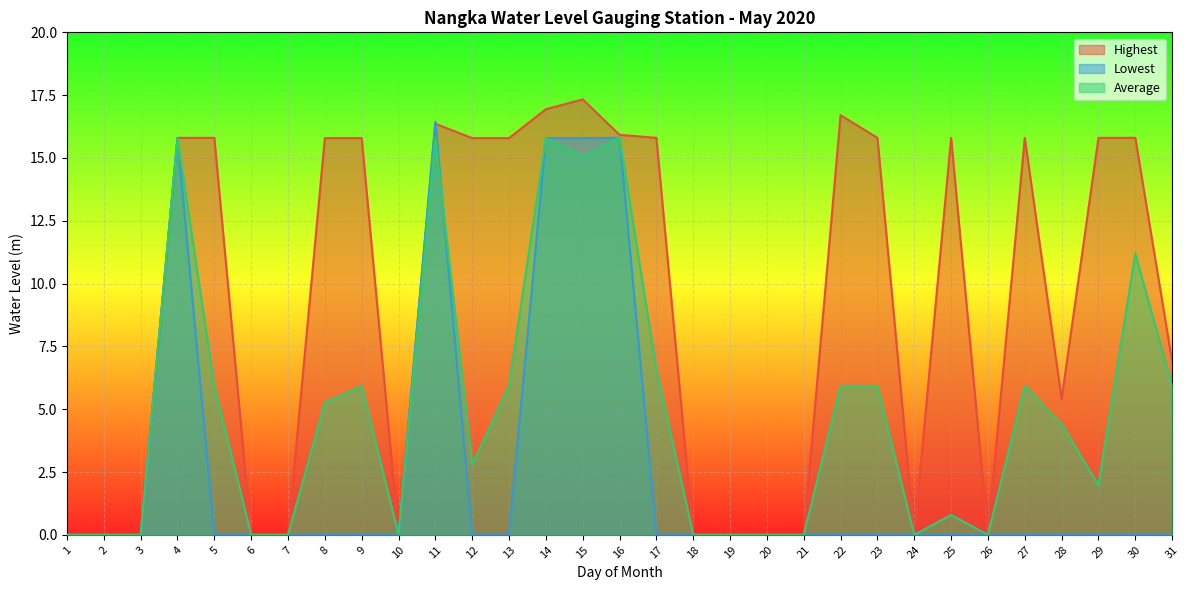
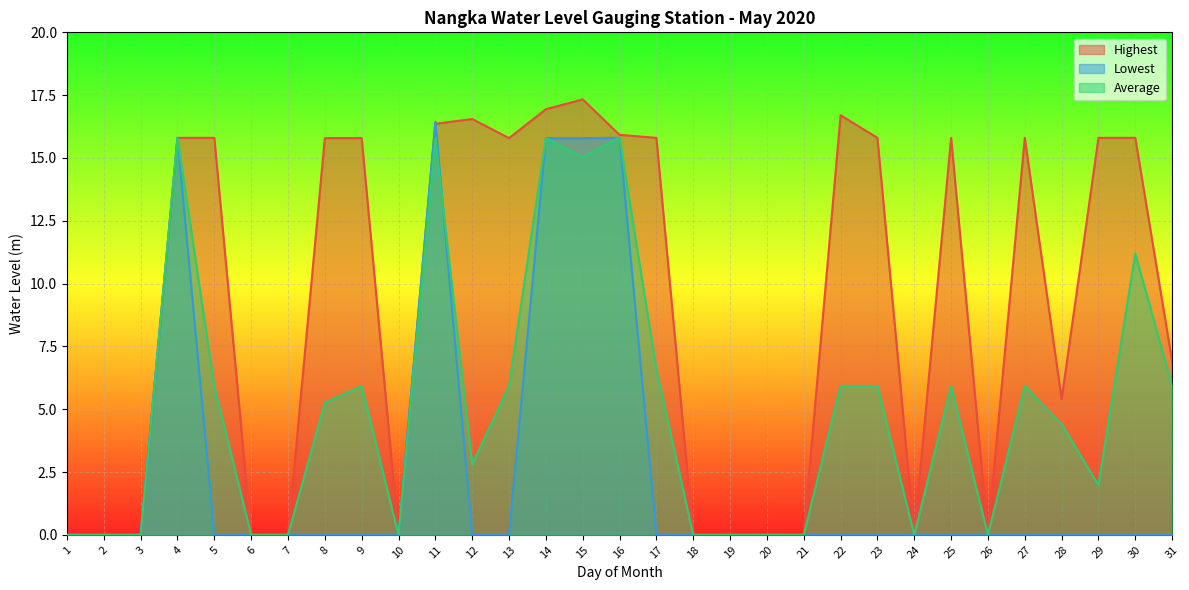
Highest, 12: 15.8 -> 16.6
Average, 25: 0.8 -> 5.9
